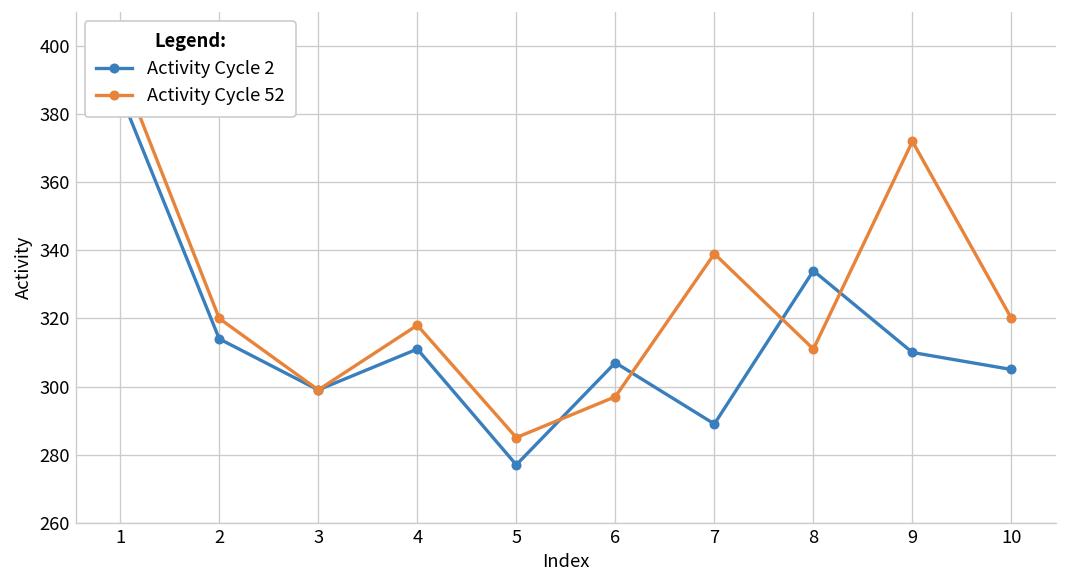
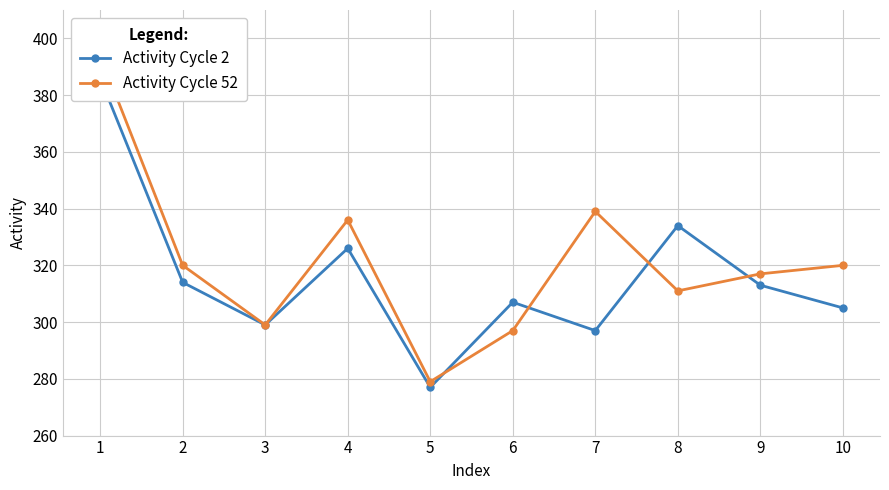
Activity Cycle 2, 4: 311 -> 326
Activity Cycle 52, 4: 318 -> 336
Activity Cycle 52, 5: 285 -> 279
Activity Cycle 2, 7: 289 -> 297
Activity Cycle 2, 9: 310 -> 313
Activity Cycle 52, 9: 372 -> 317
